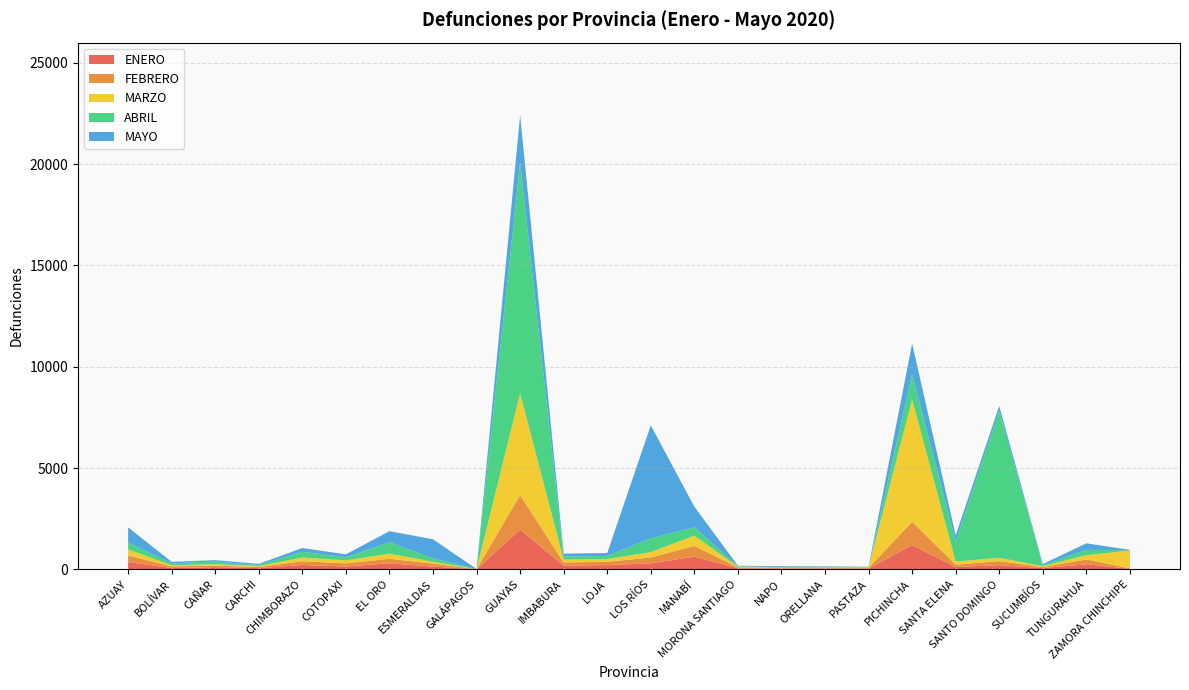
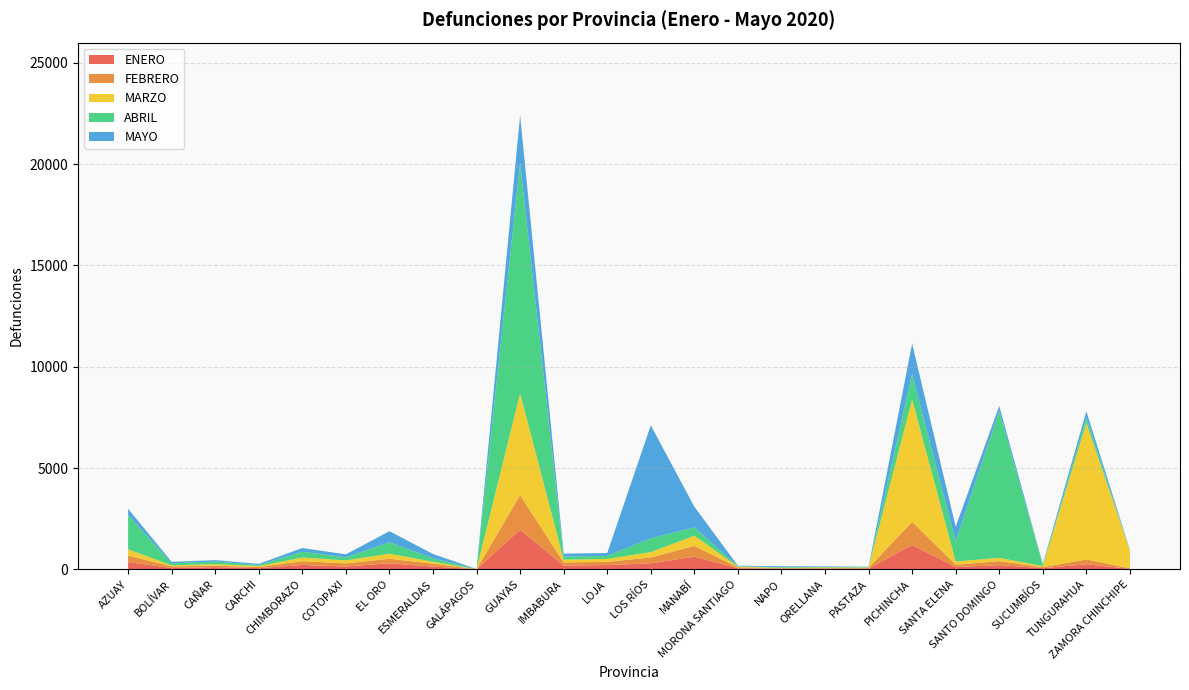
ABRIL, AZUAY: 300 -> 1700
MAYO, AZUAY: 800 -> 300
MAYO, ESMERALDAS: 900 -> 200
MAYO, SANTA ELENA: 300 -> 700
MARZO, TUNGURAHUA: 200 -> 6700
